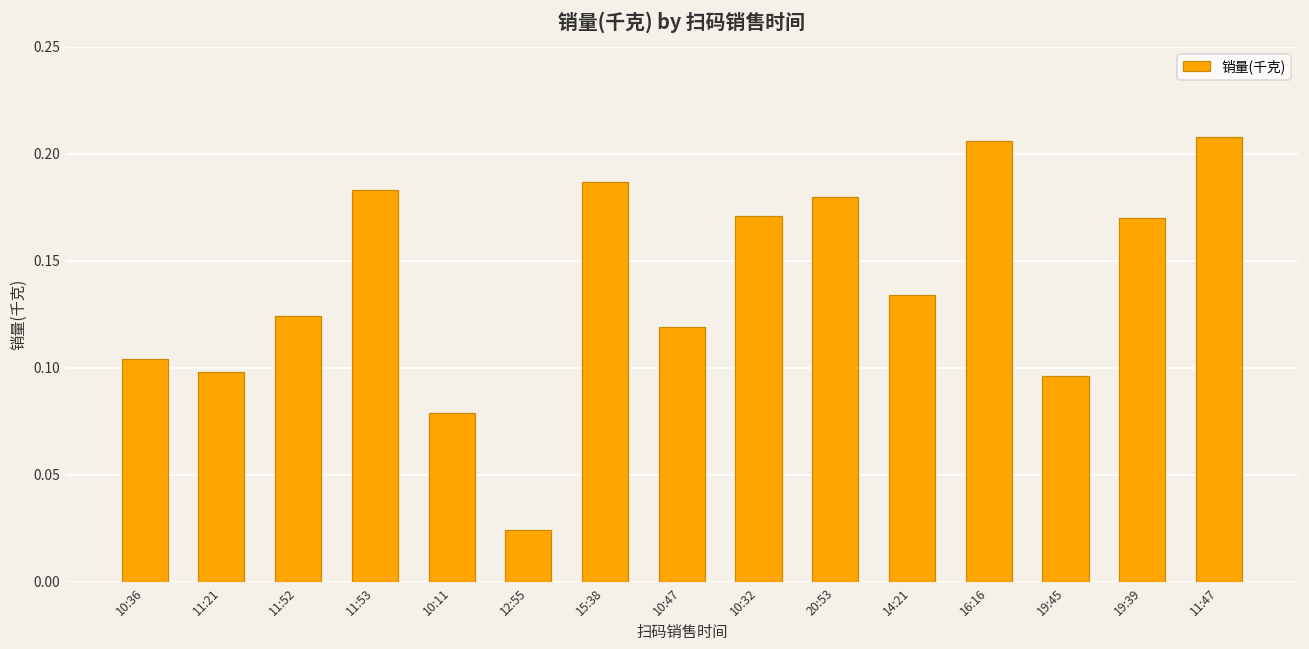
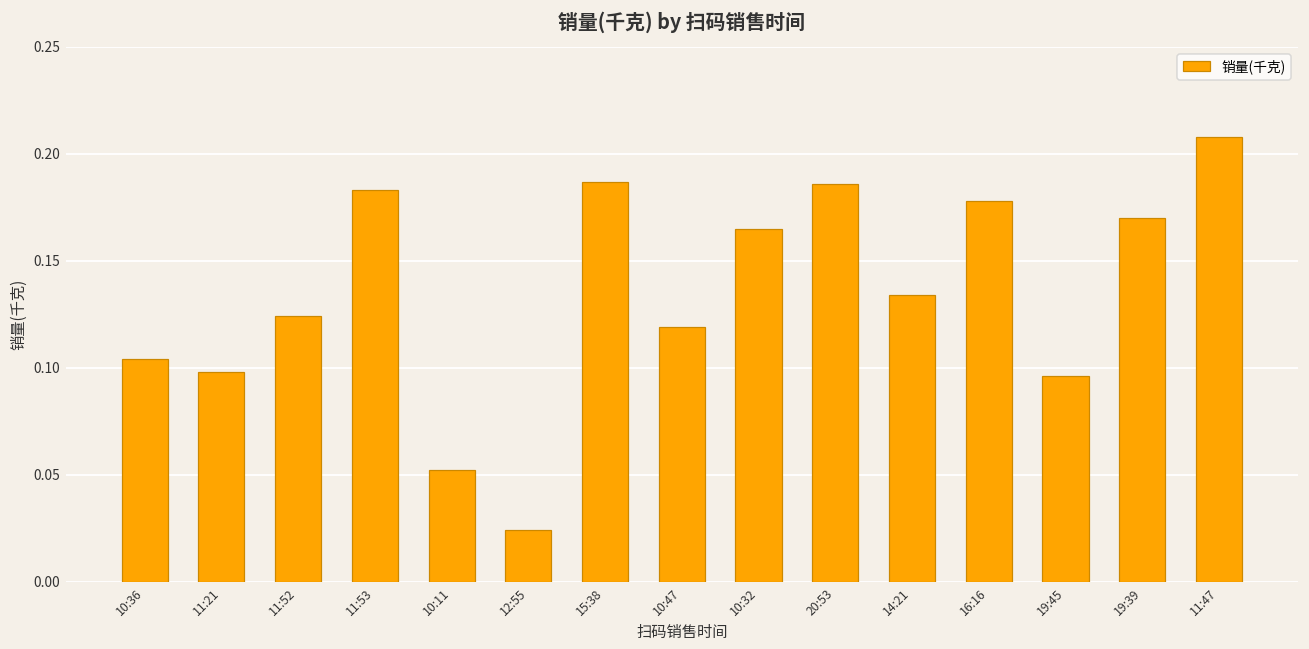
10:11: 0.079 -> 0.052
10:32: 0.171 -> 0.165
20:53: 0.180 -> 0.186
16:16: 0.206 -> 0.178
